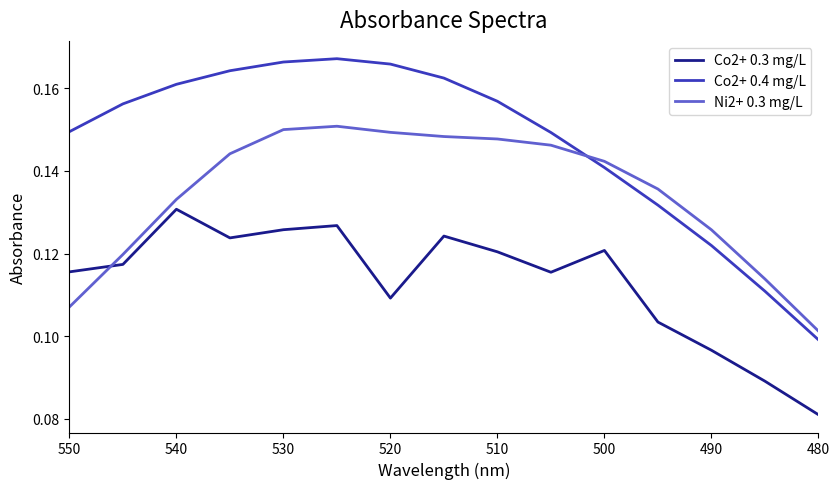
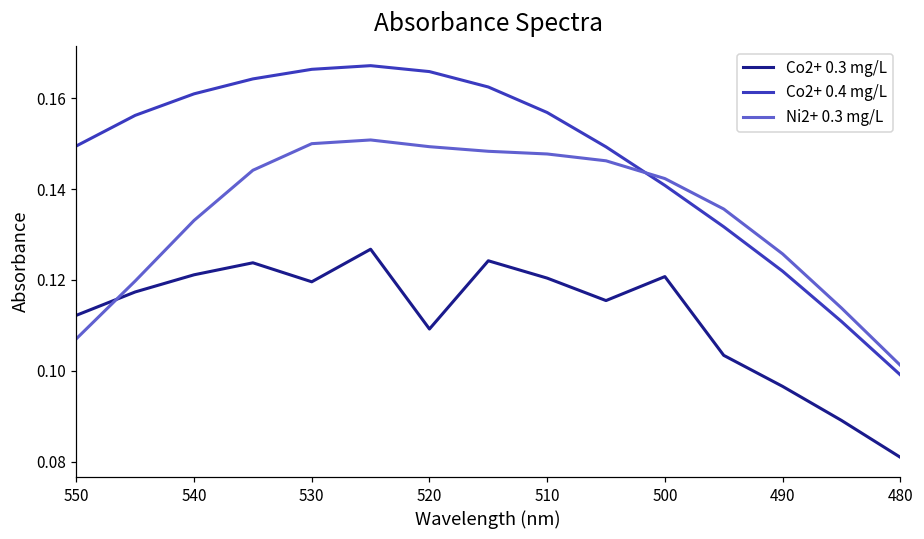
Co2+ 0.3 mg/L, 550: 0.116 -> 0.112
Co2+ 0.3 mg/L, 540: 0.131 -> 0.121
Co2+ 0.3 mg/L, 530: 0.126 -> 0.120
